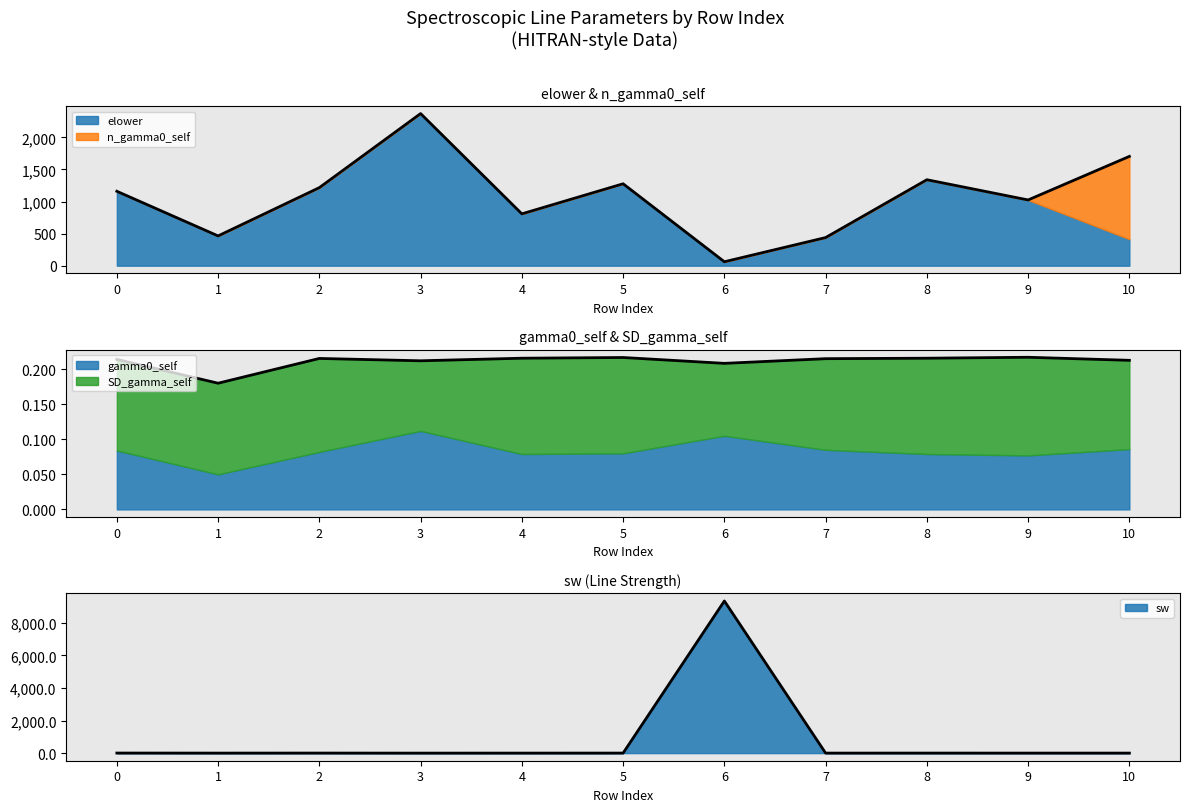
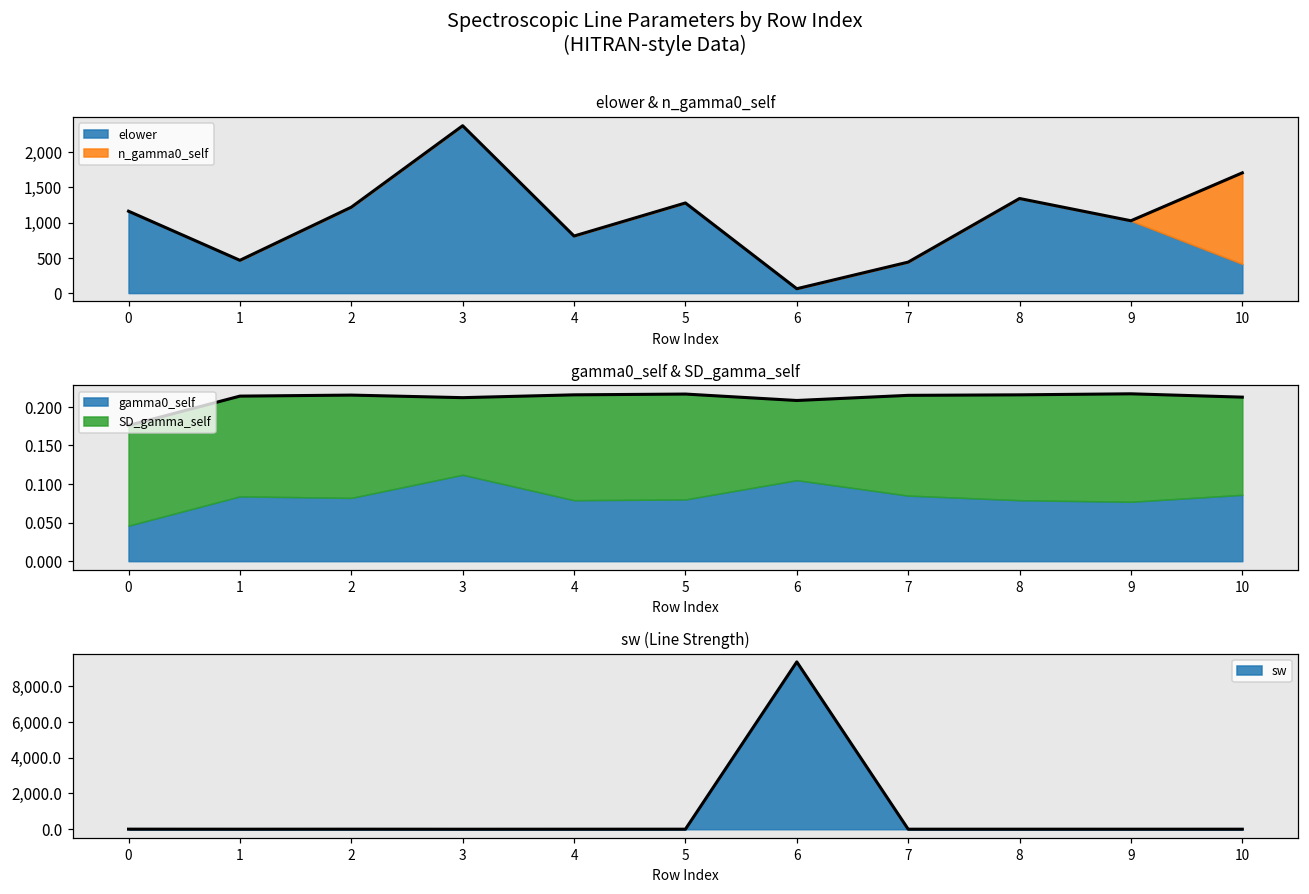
gamma0_self & SD_gamma_self, gamma0_self, 0: 0.08 -> 0.05
gamma0_self & SD_gamma_self, gamma0_self, 1: 0.05 -> 0.08
